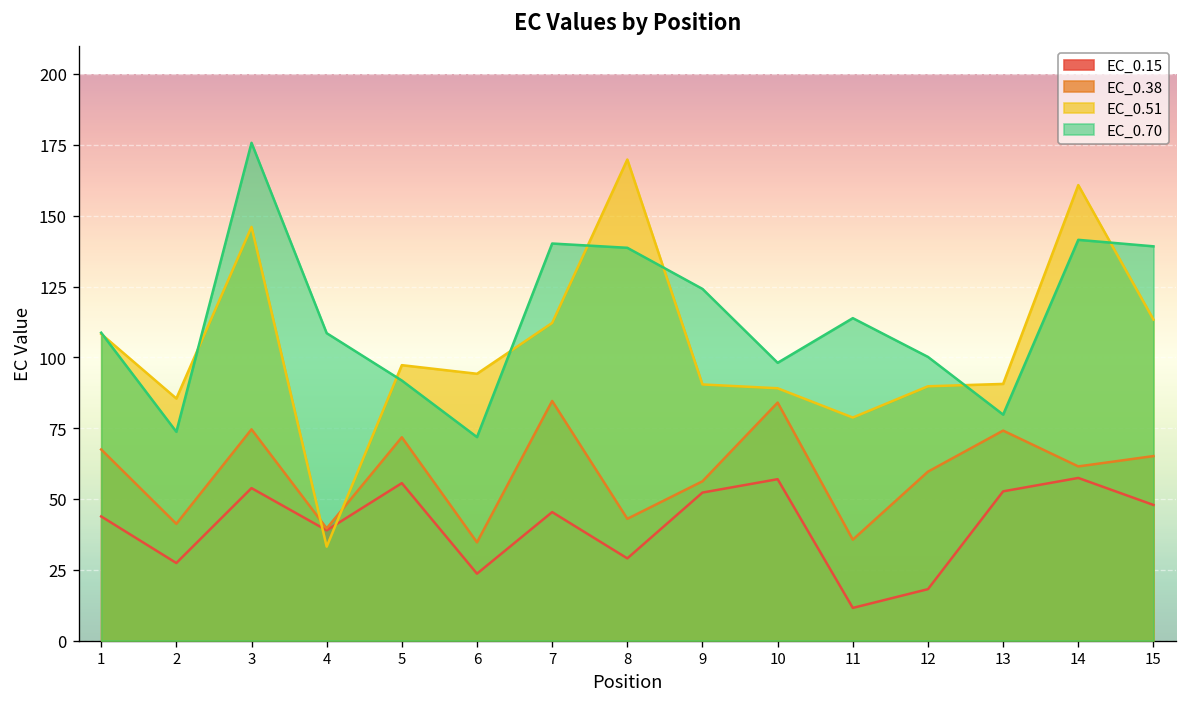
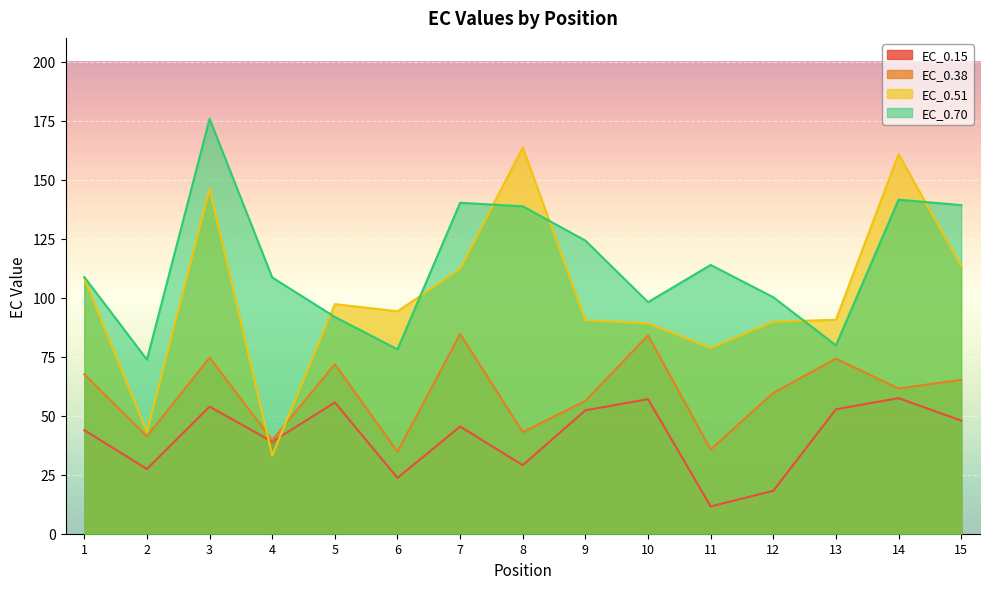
EC_0.51, 2: 85 -> 43
EC_0.70, 6: 72 -> 78
EC_0.51, 8: 170 -> 164
